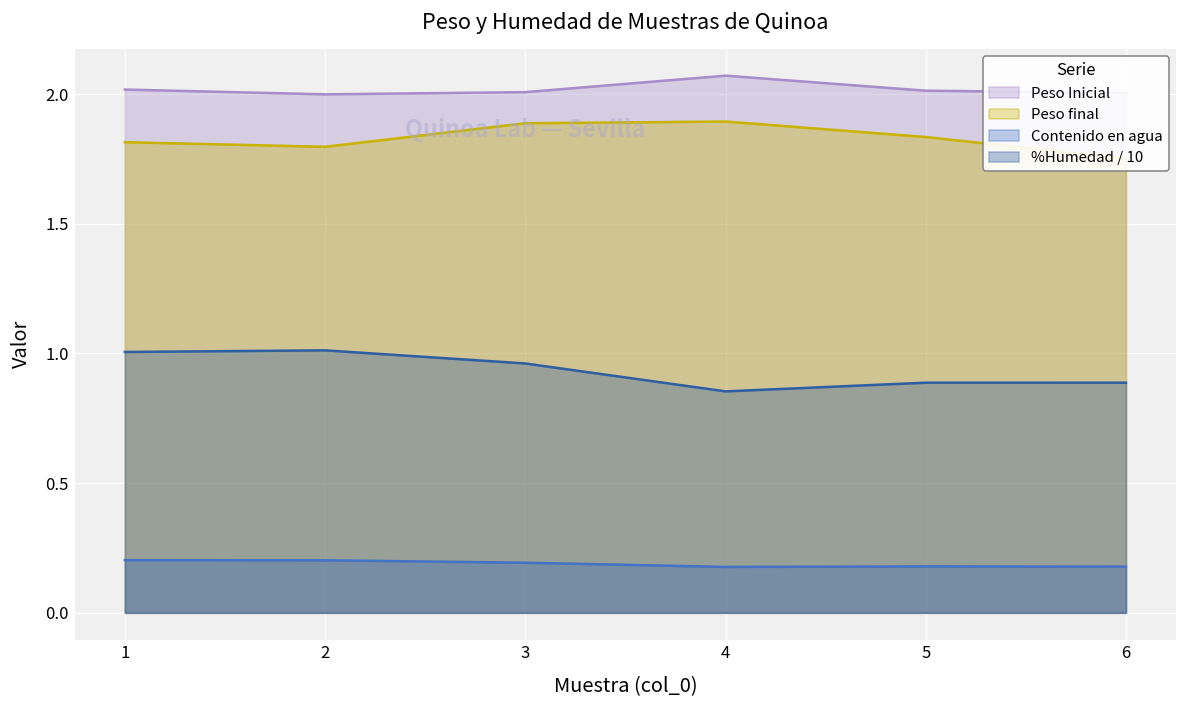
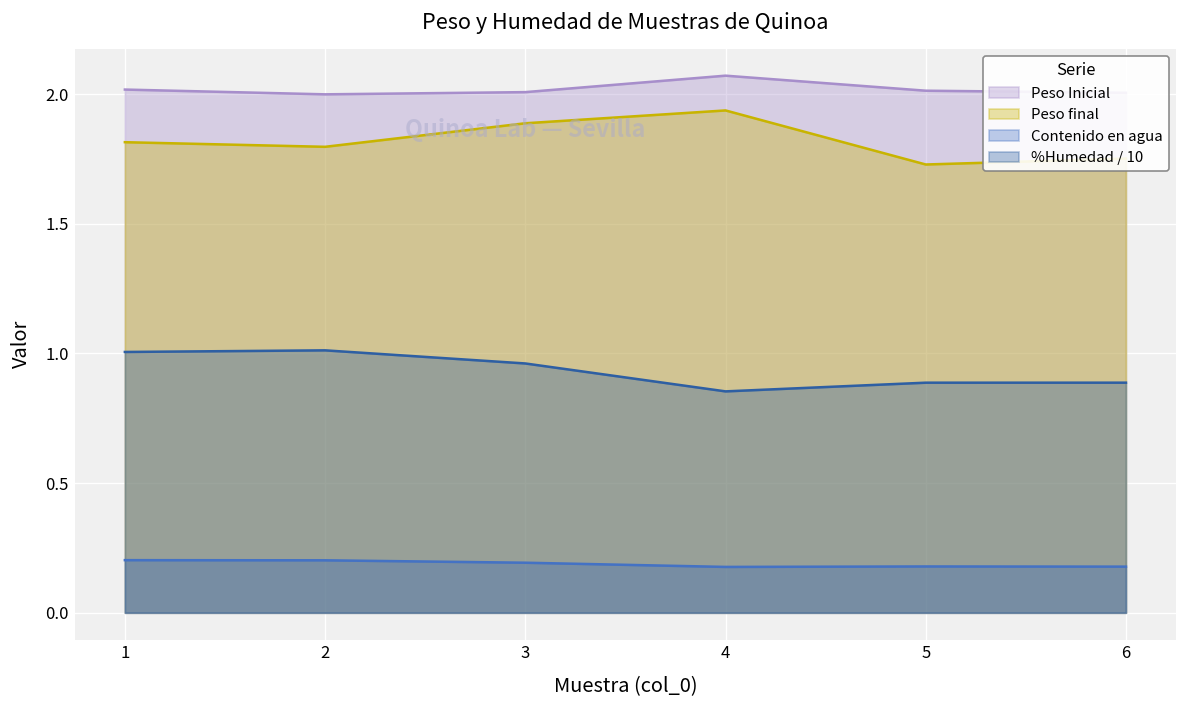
Peso final, 4: 1.89 -> 1.94
Peso final, 5: 1.83 -> 1.73
